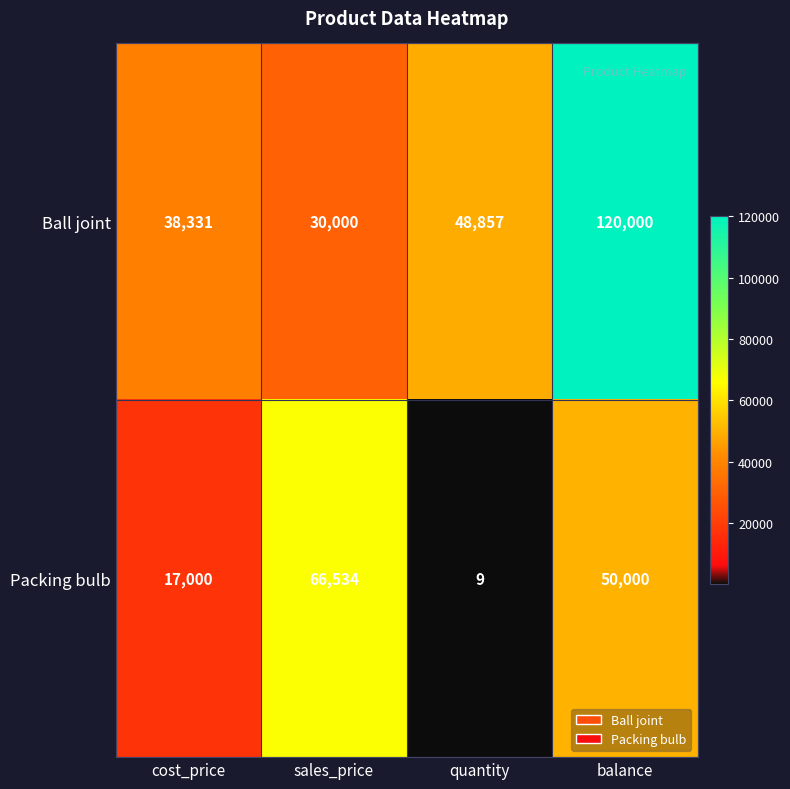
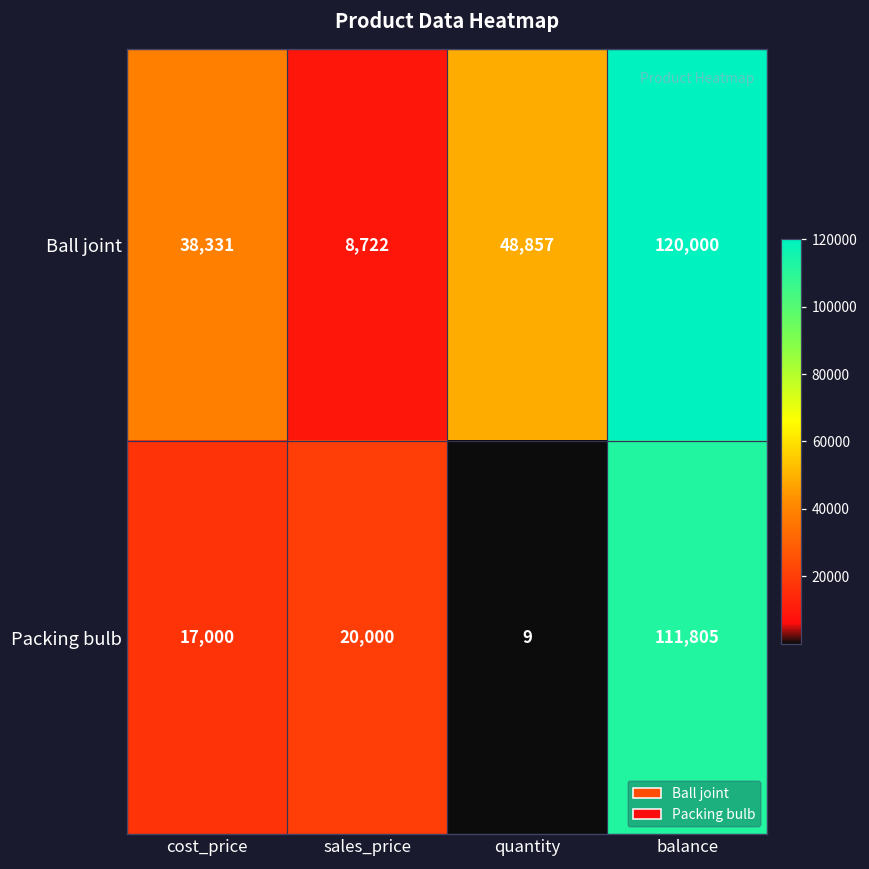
Ball joint, sales_price: 30,000 -> 8,722
Packing bulb, sales_price: 66,534 -> 20,000
Packing bulb, balance: 50,000 -> 111,805
